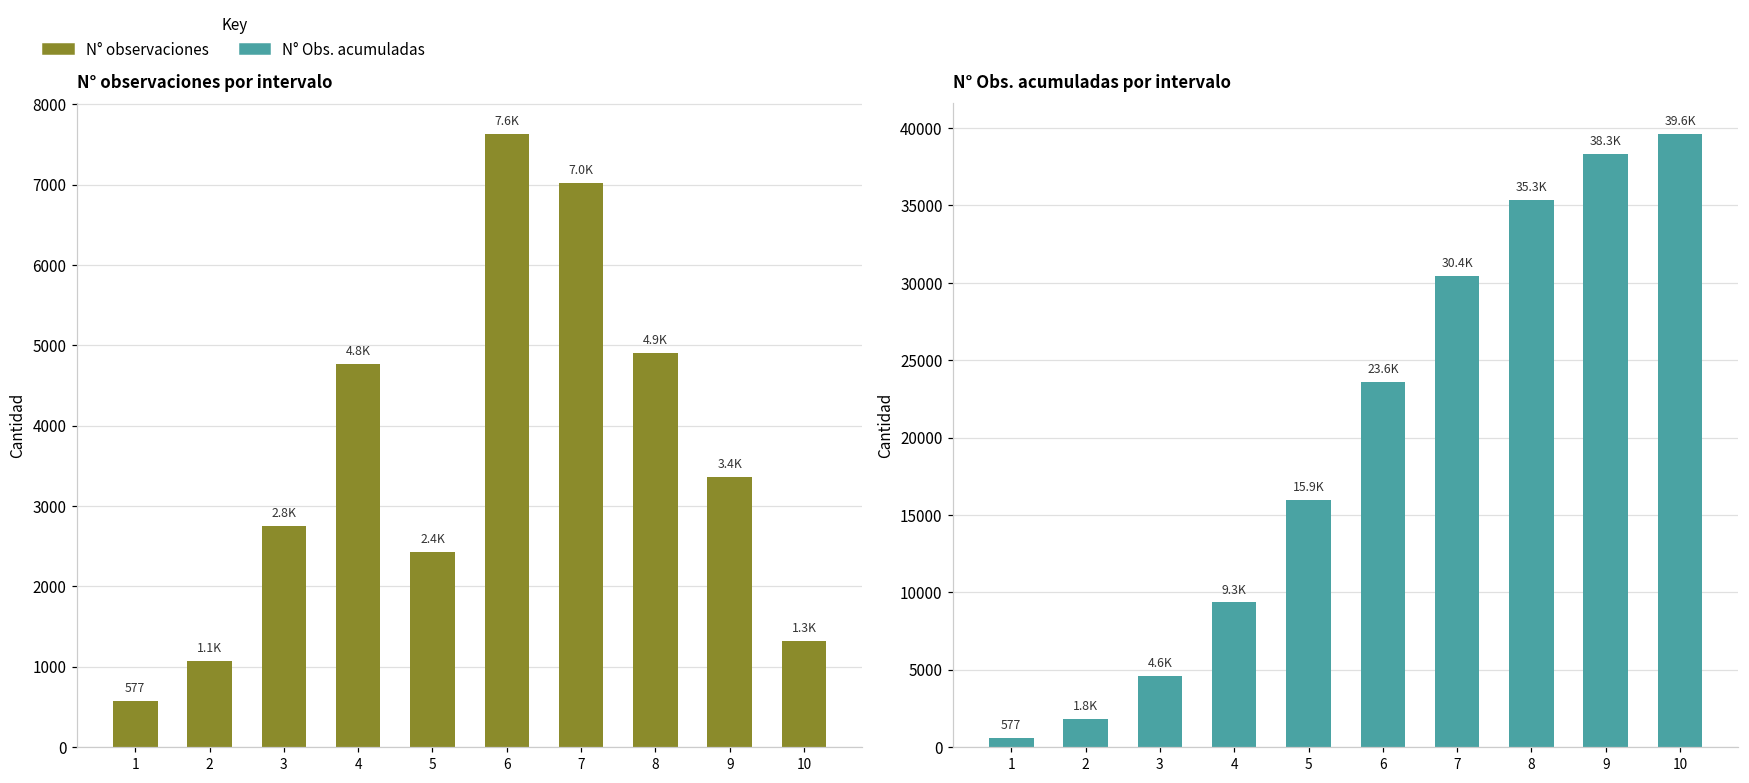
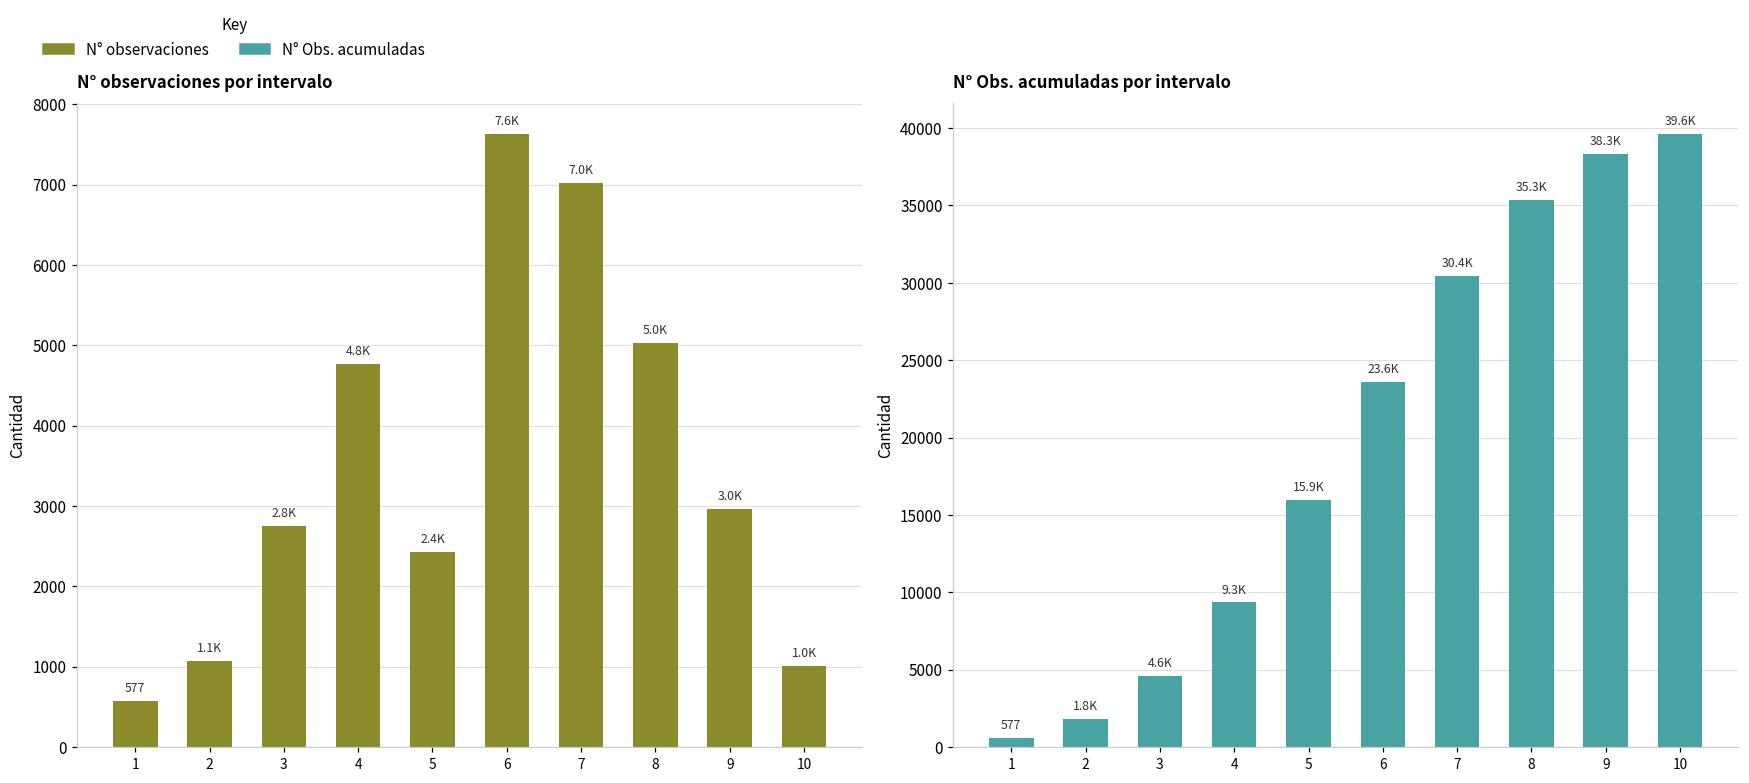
N° observaciones por intervalo, 8: 4.9K -> 5.0K
N° observaciones por intervalo, 9: 3.4K -> 3.0K
N° observaciones por intervalo, 10: 1.3K -> 1.0K
